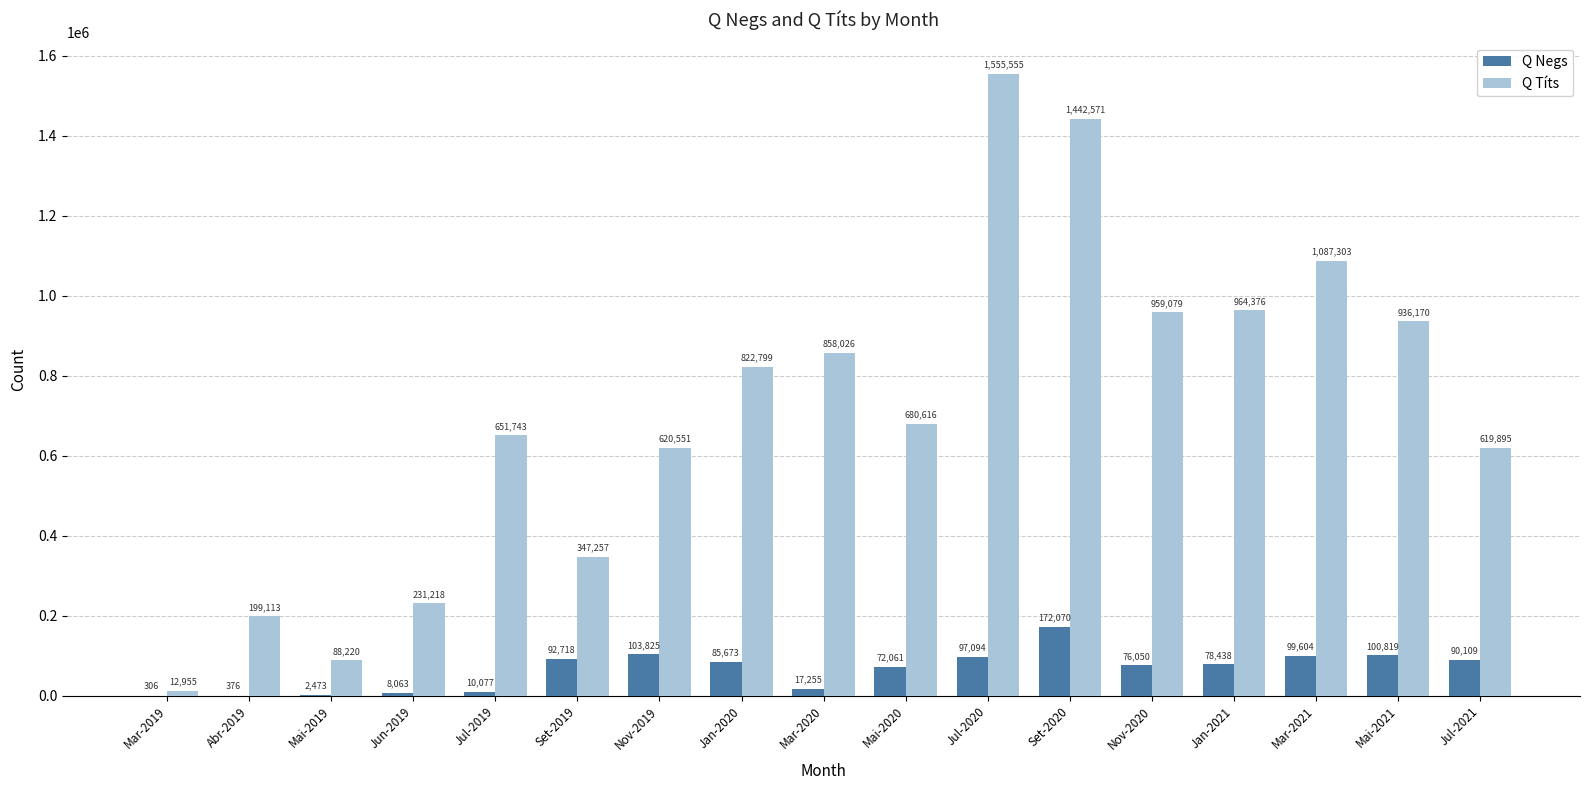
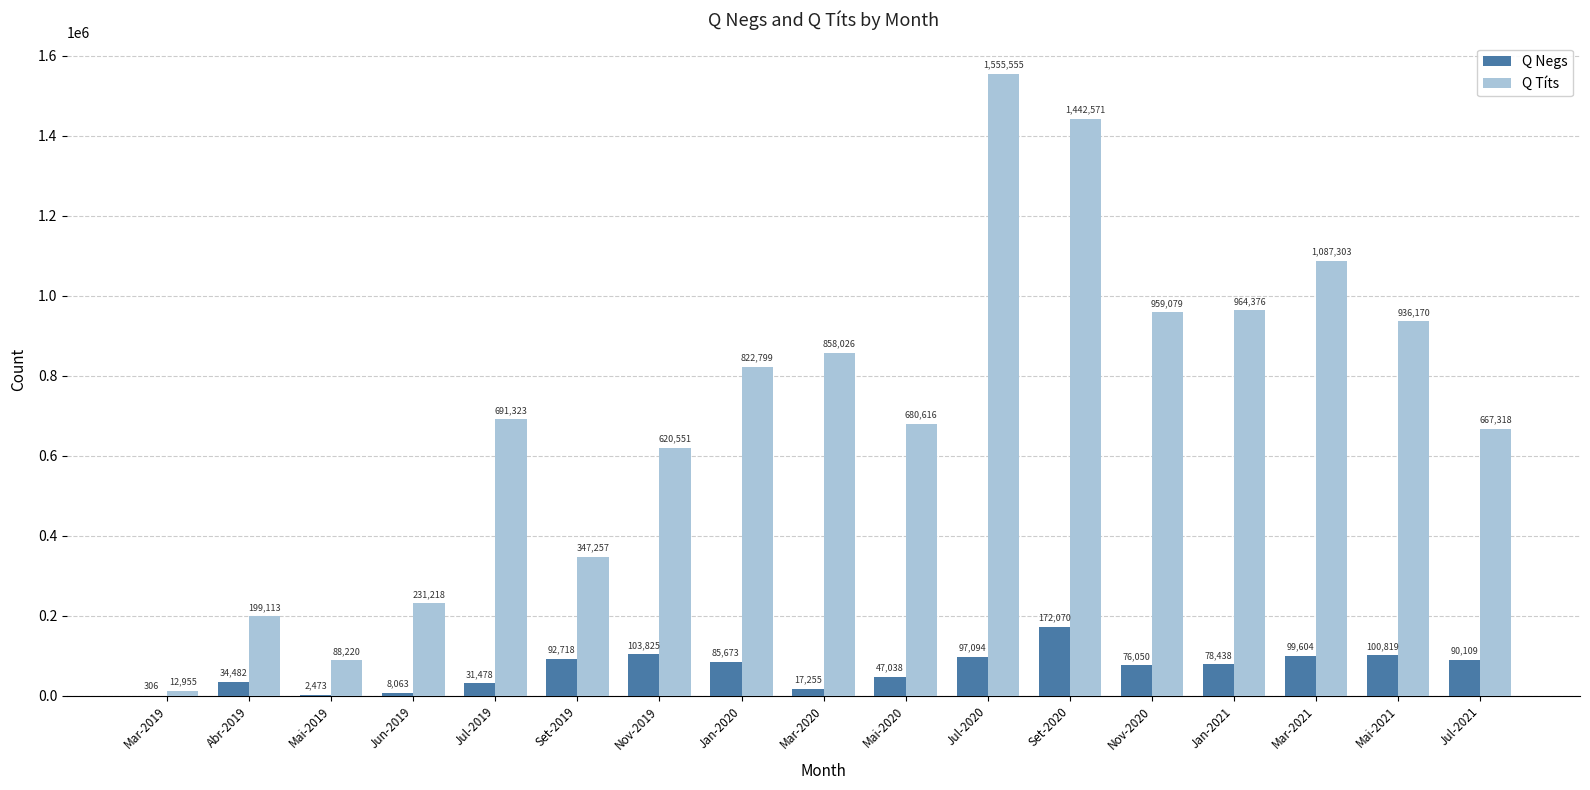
Q Negs, Abr-2019: 376 -> 34,482
Q Negs, Jul-2019: 10,077 -> 31,478
Q Títs, Jul-2019: 651,743 -> 691,323
Q Negs, Mai-2020: 72,061 -> 47,038
Q Títs, Jul-2021: 619,895 -> 667,318
